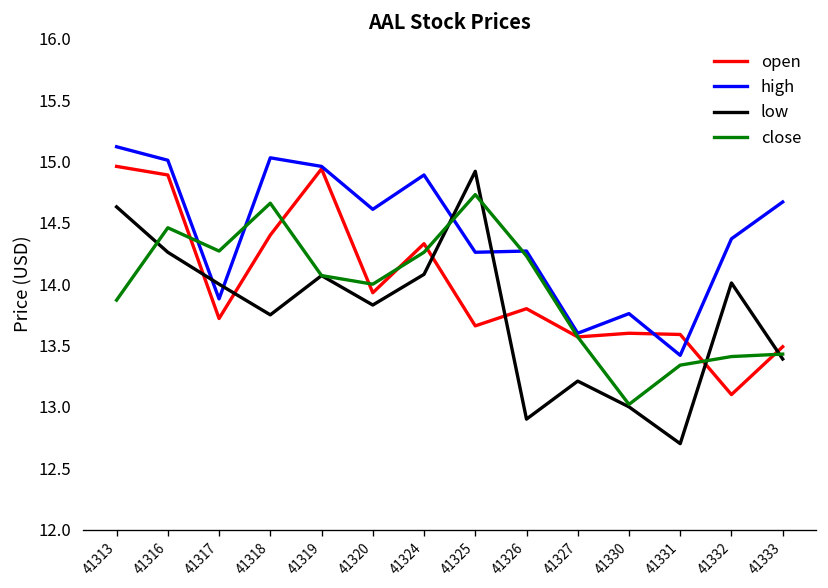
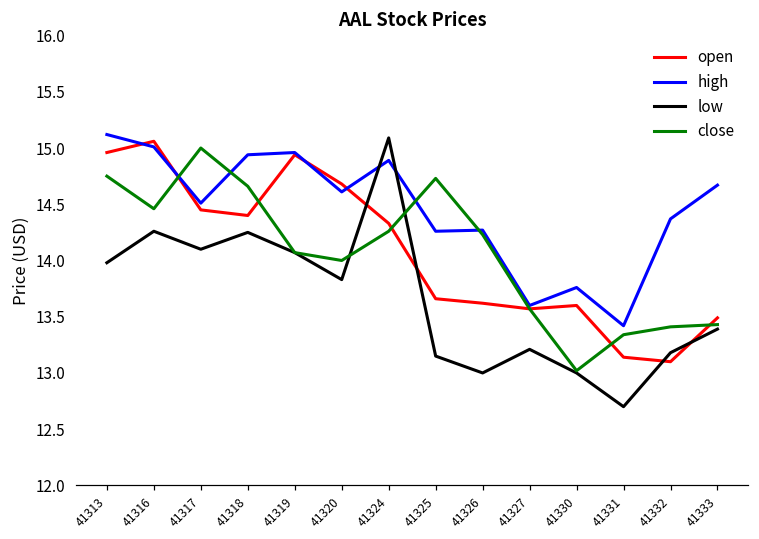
low, 41313: 14.63 -> 13.98
close, 41313: 13.87 -> 14.75
open, 41316: 14.89 -> 15.06
open, 41317: 13.72 -> 14.45
high, 41317: 13.88 -> 14.51
low, 41317: 14.0 -> 14.1
close, 41317: 14.27 -> 15.00
high, 41318: 15.03 -> 14.94
low, 41318: 13.75 -> 14.25
open, 41320: 13.93 -> 14.68
low, 41324: 14.08 -> 15.09
low, 41325: 14.92 -> 13.15
open, 41326: 13.80 -> 13.62
low, 41326: 12.9 -> 13.0
open, 41331: 13.59 -> 13.14
low, 41332: 14.01 -> 13.18
